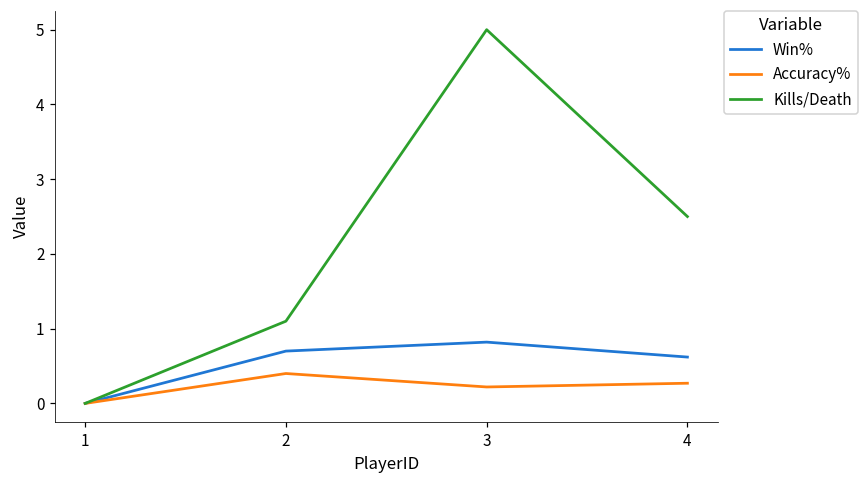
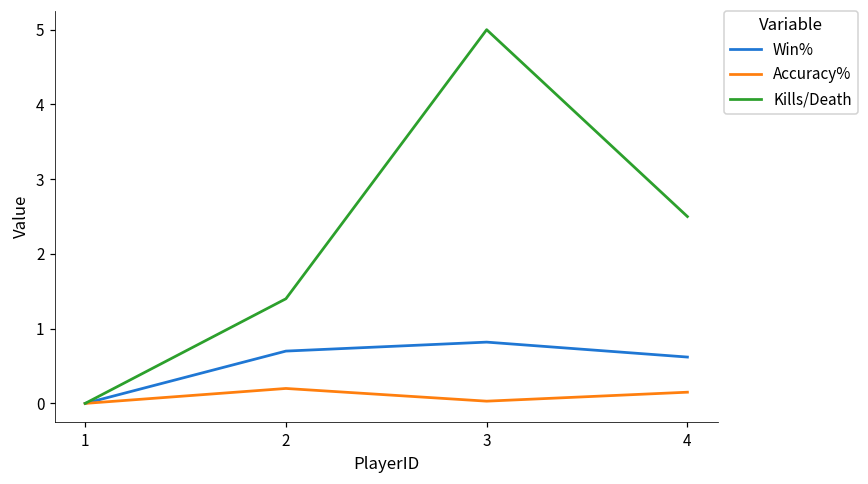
Accuracy%, 2: 0.4 -> 0.2
Kills/Death, 2: 1.1 -> 1.4
Accuracy%, 3: 0.2 -> 0.0
Accuracy%, 4: 0.3 -> 0.2
